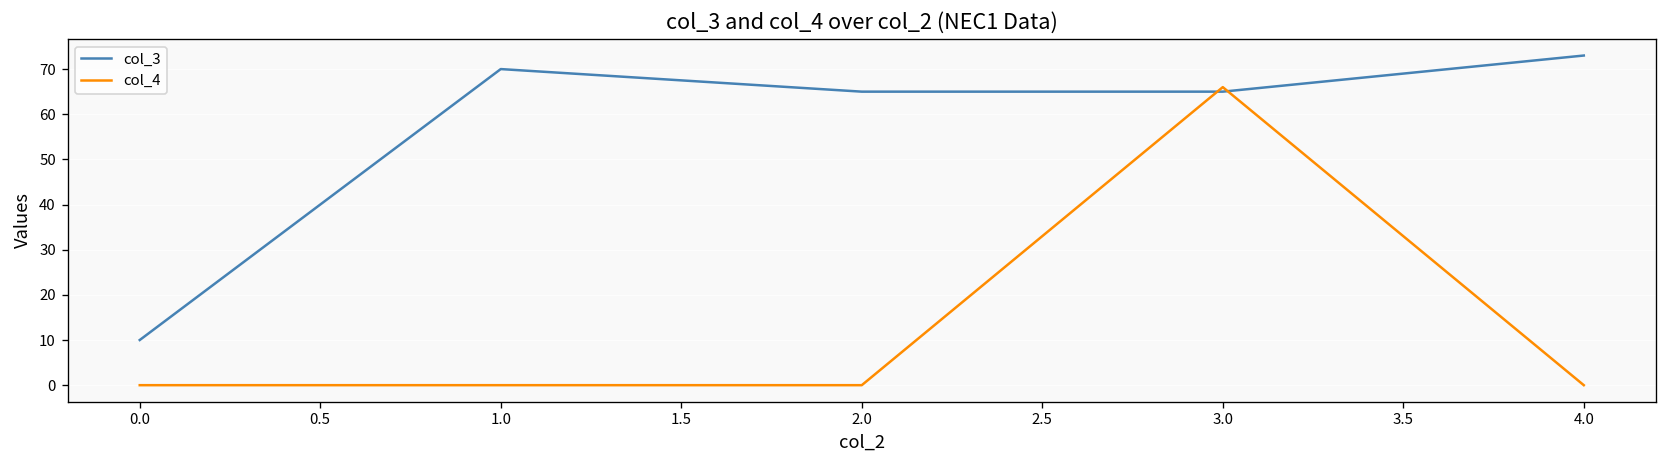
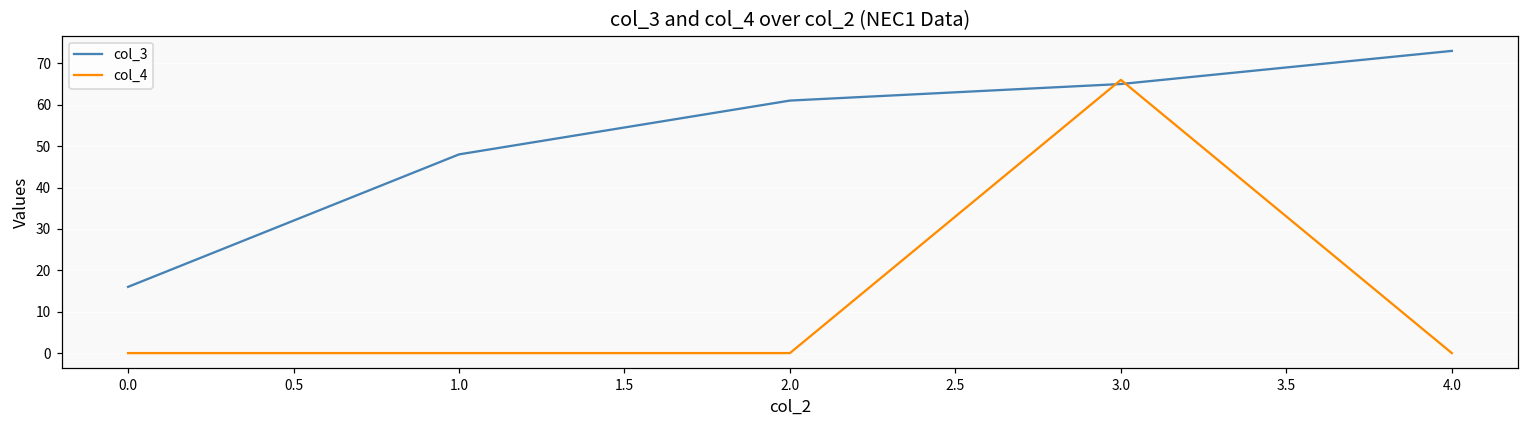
col_3, 0.0: 10 -> 16
col_3, 1.0: 70 -> 48
col_3, 2.0: 65 -> 61
